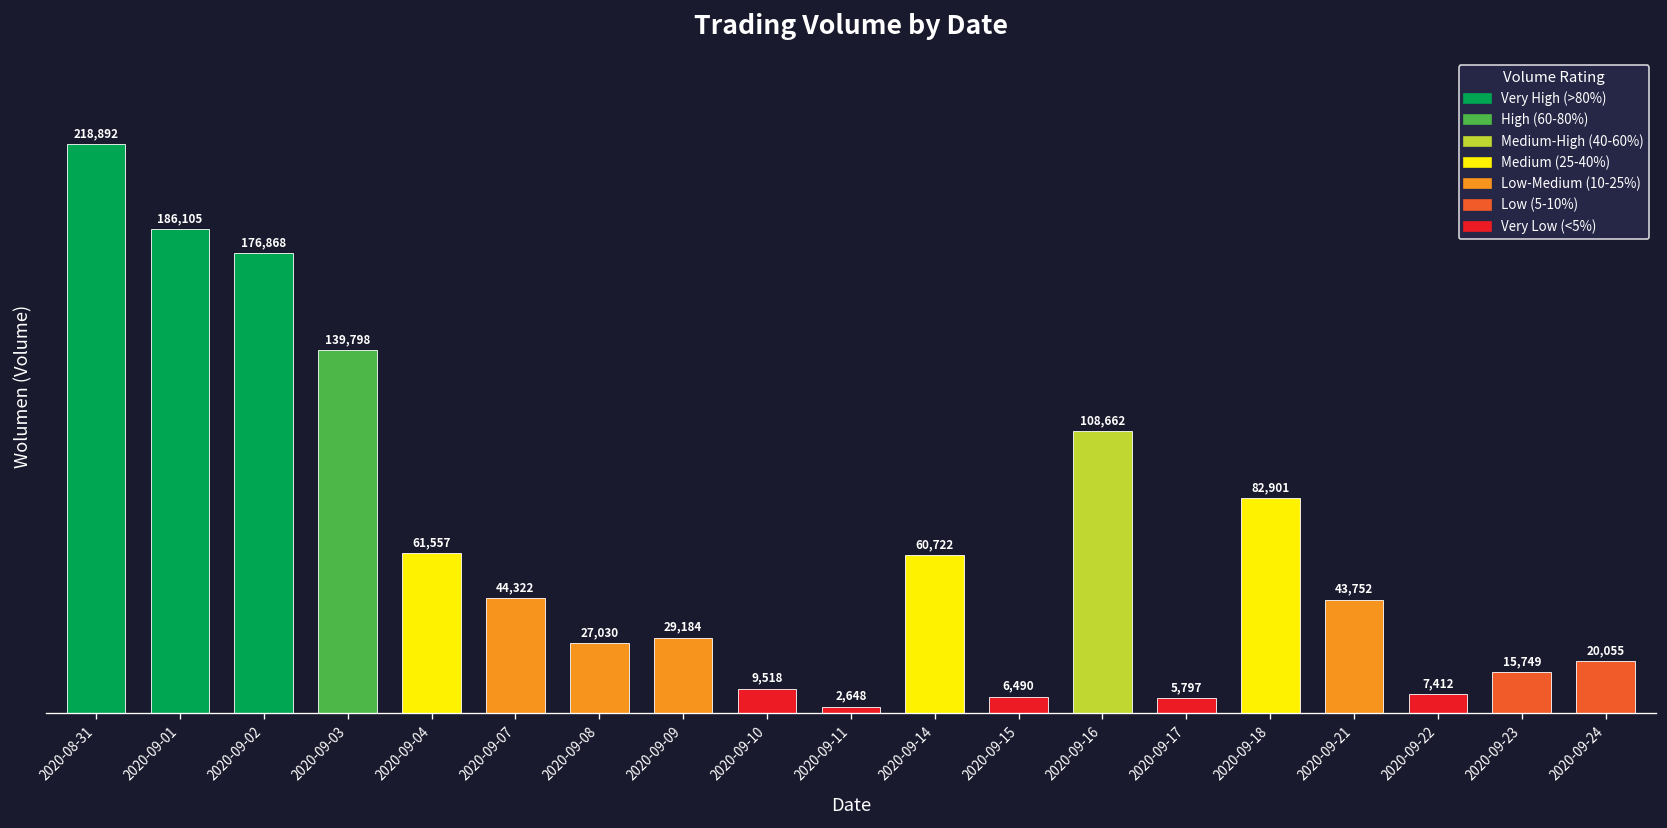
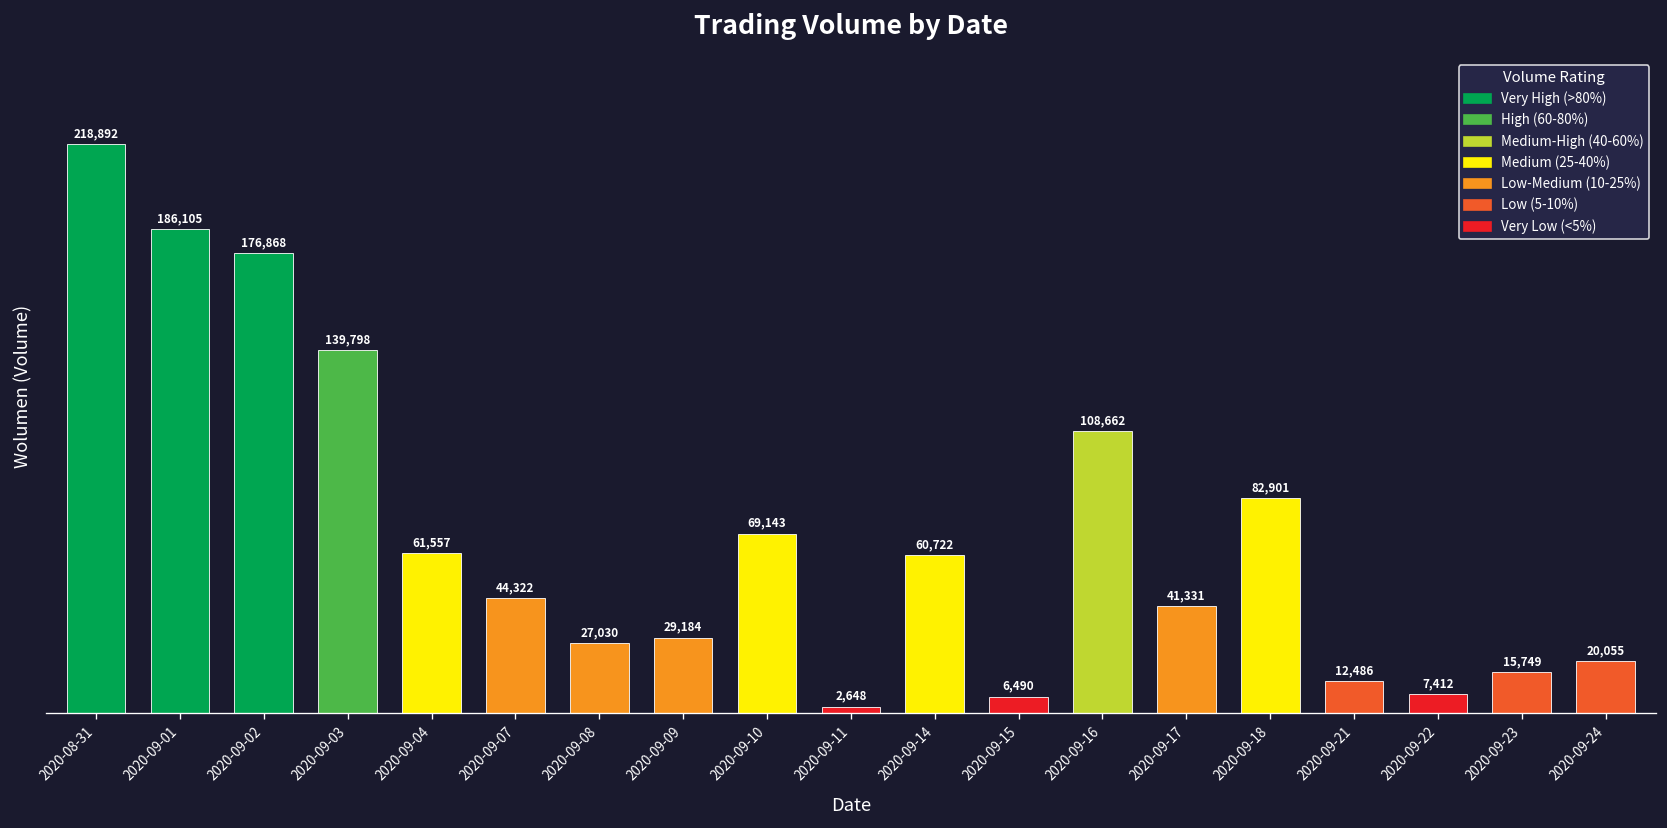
2020-09-10: 9,518 -> 69,143
2020-09-17: 5,797 -> 41,331
2020-09-21: 43,752 -> 12,486
